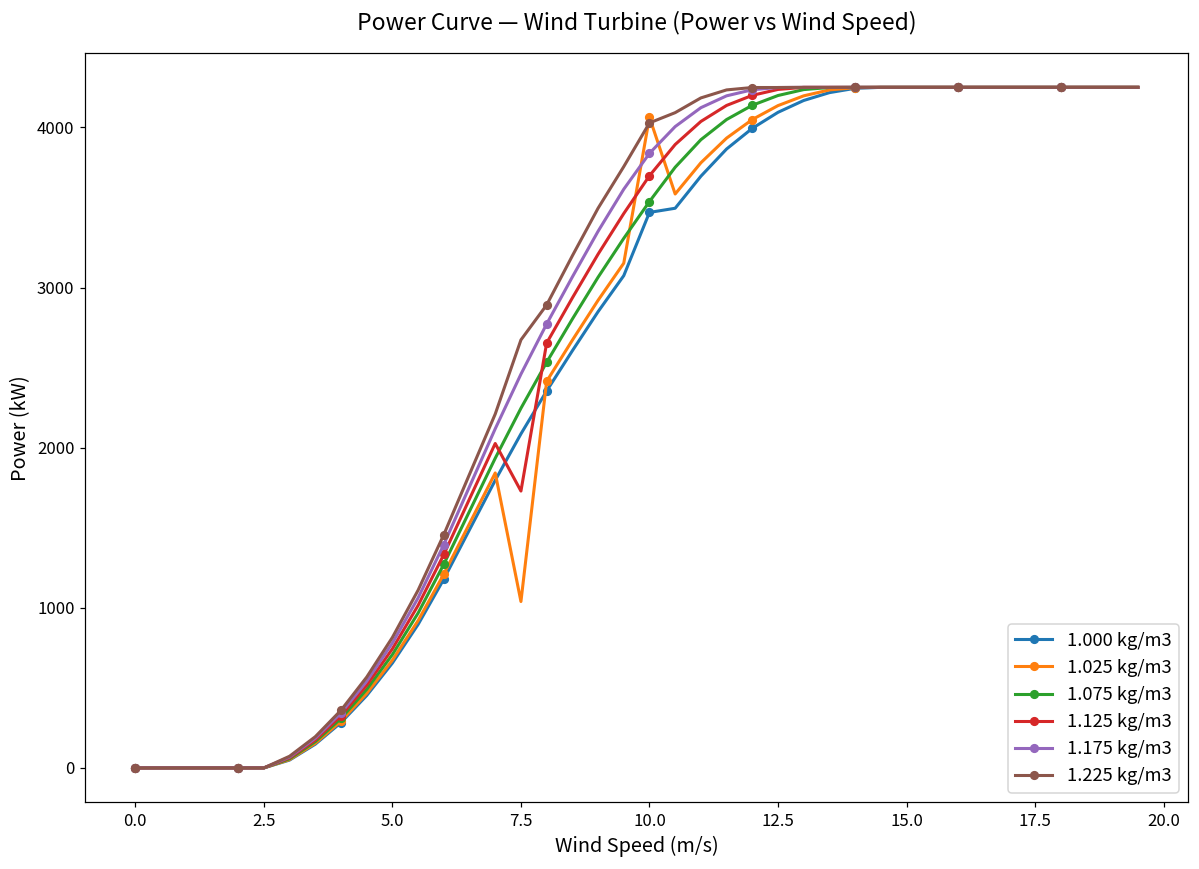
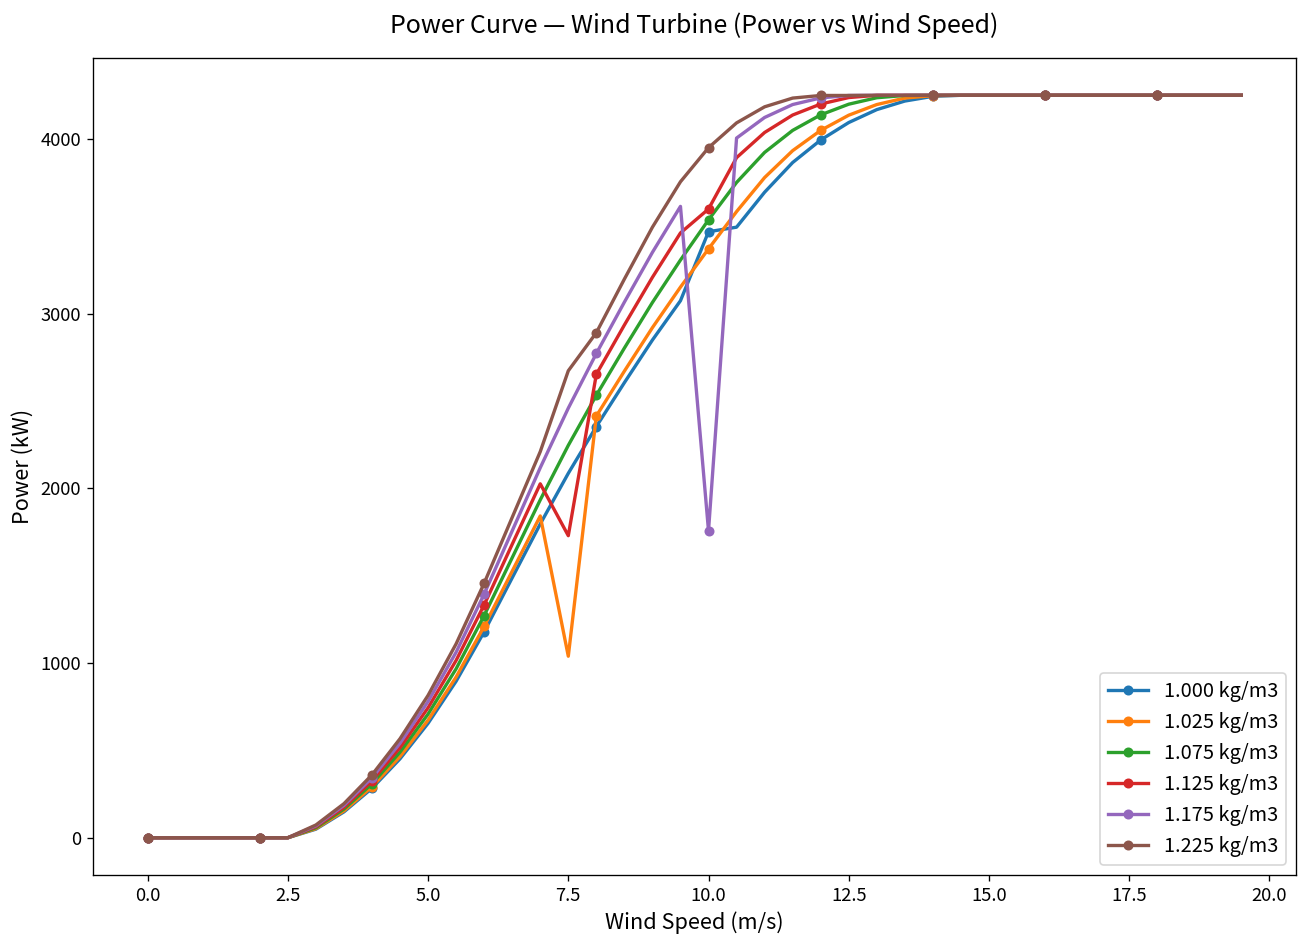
1.025 kg/m3, 10.0: 4060 -> 3370
1.125 kg/m3, 10.0: 3700 -> 3600
1.175 kg/m3, 10.0: 3840 -> 1760
1.225 kg/m3, 10.0: 4030 -> 3950
